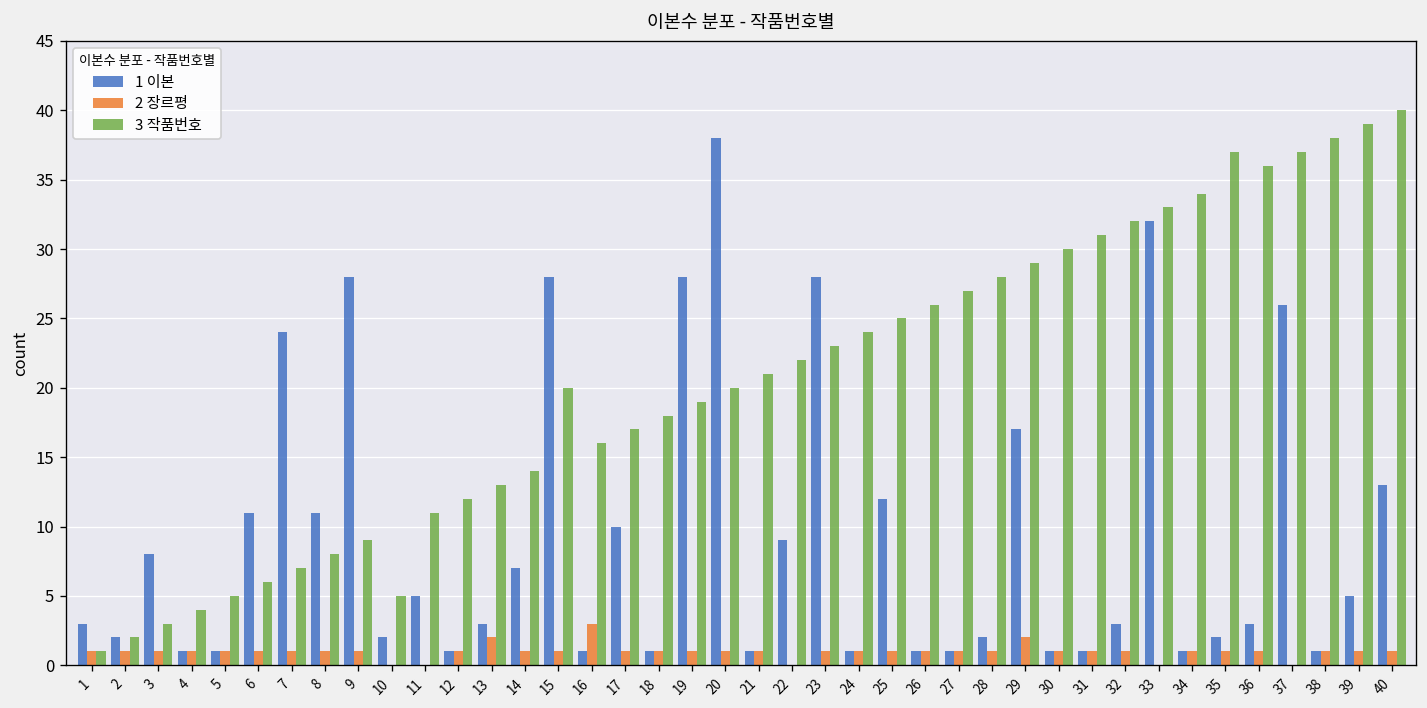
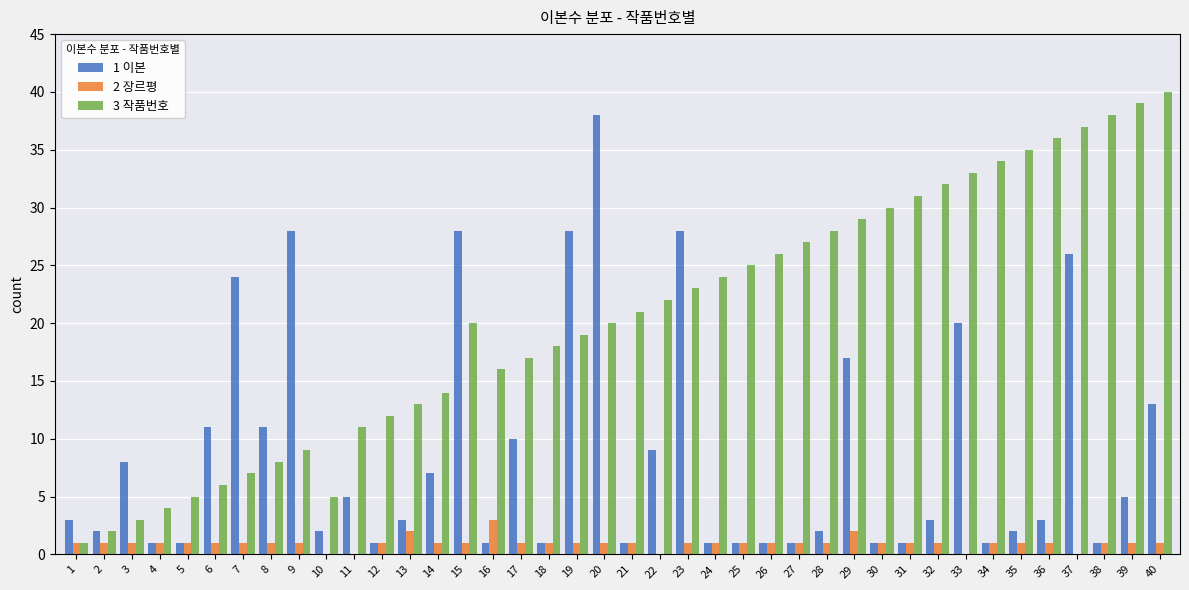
1 이본, 25: 12 -> 1
1 이본, 33: 32 -> 20
3 작품번호, 35: 37 -> 35
